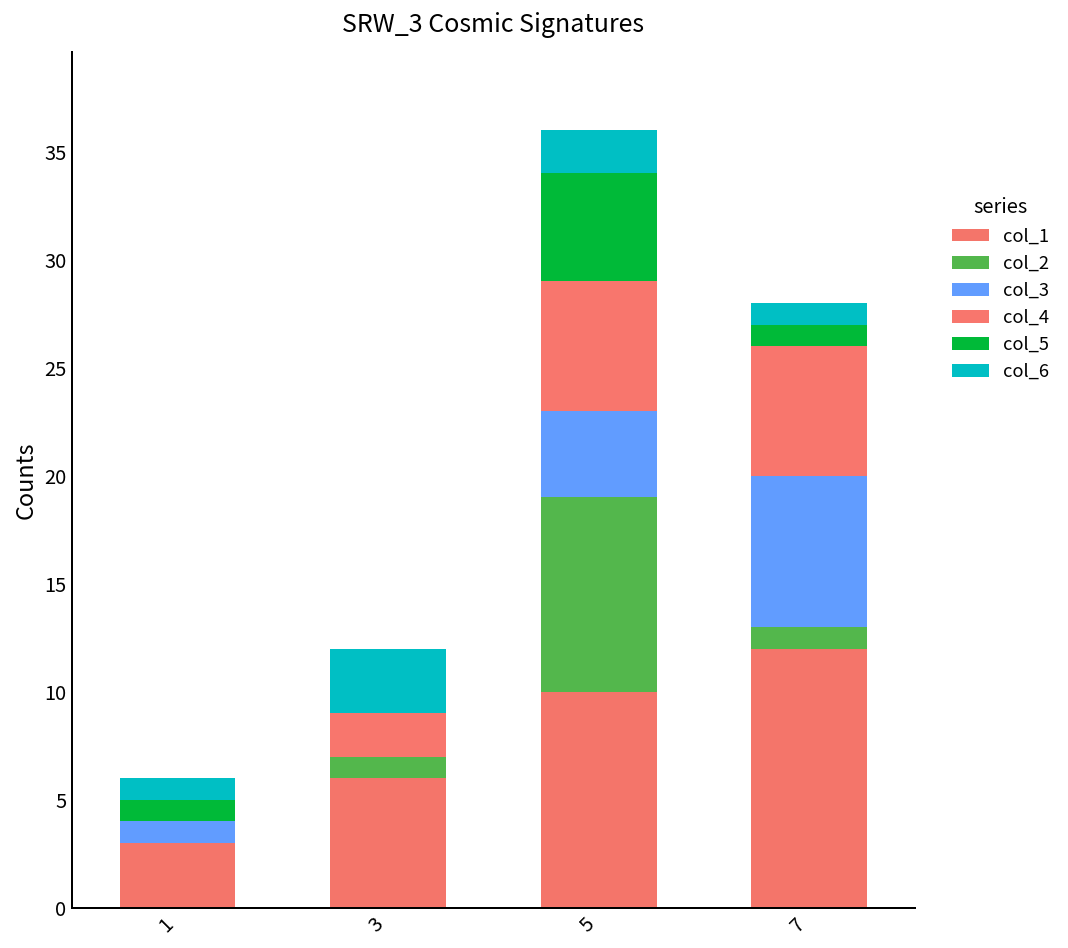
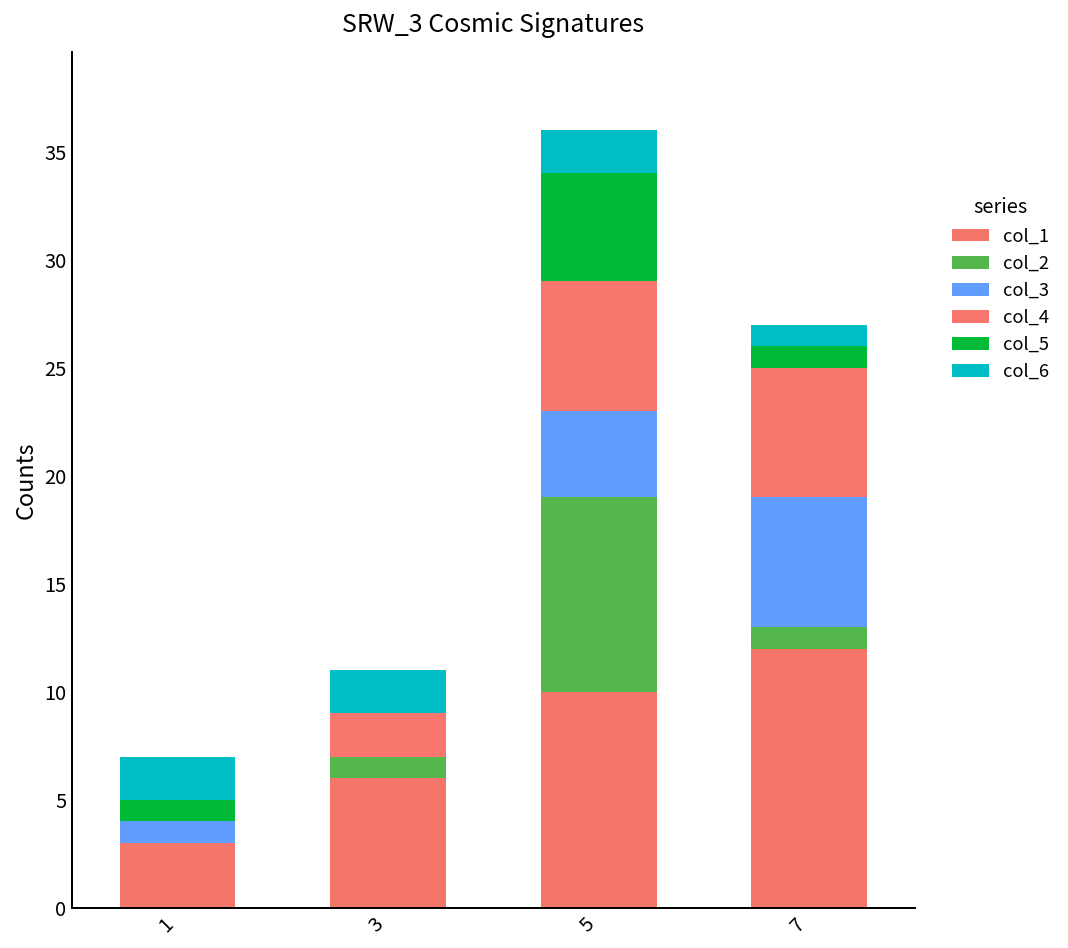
col_6, 1: 1 -> 2
col_6, 3: 3 -> 2
col_3, 7: 7 -> 6
